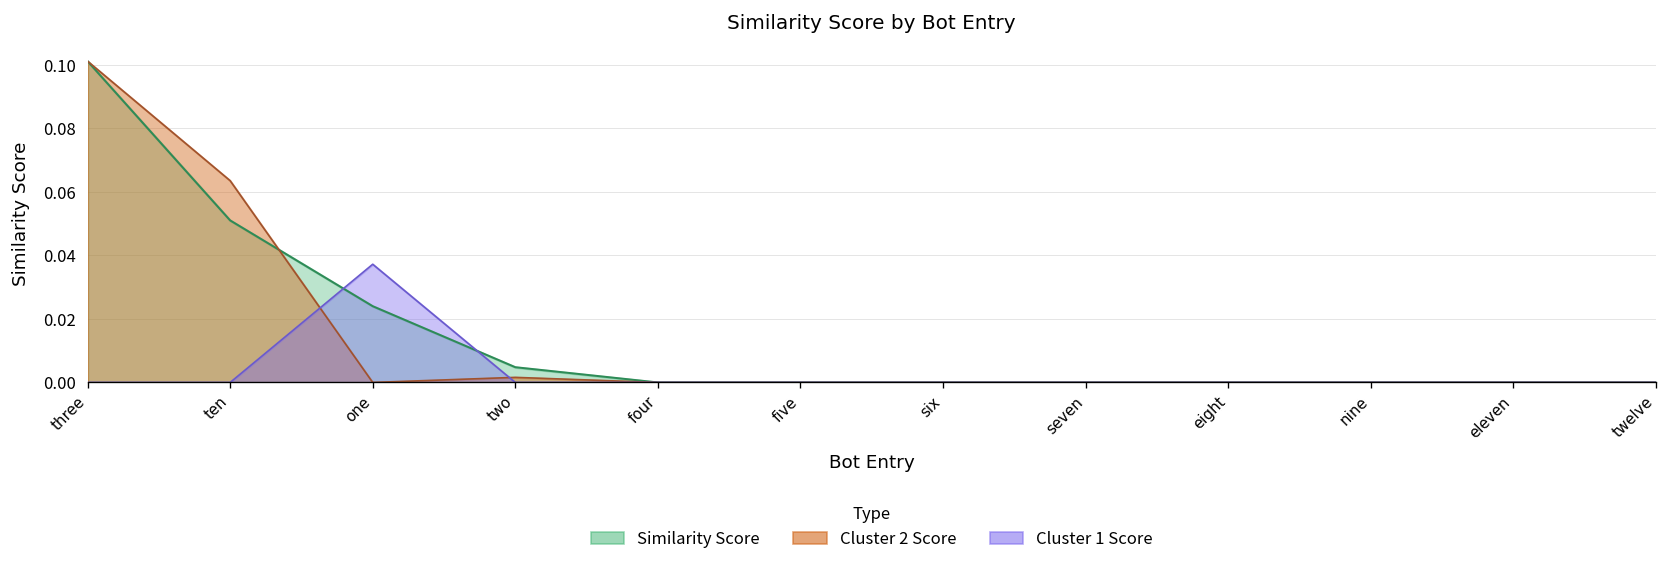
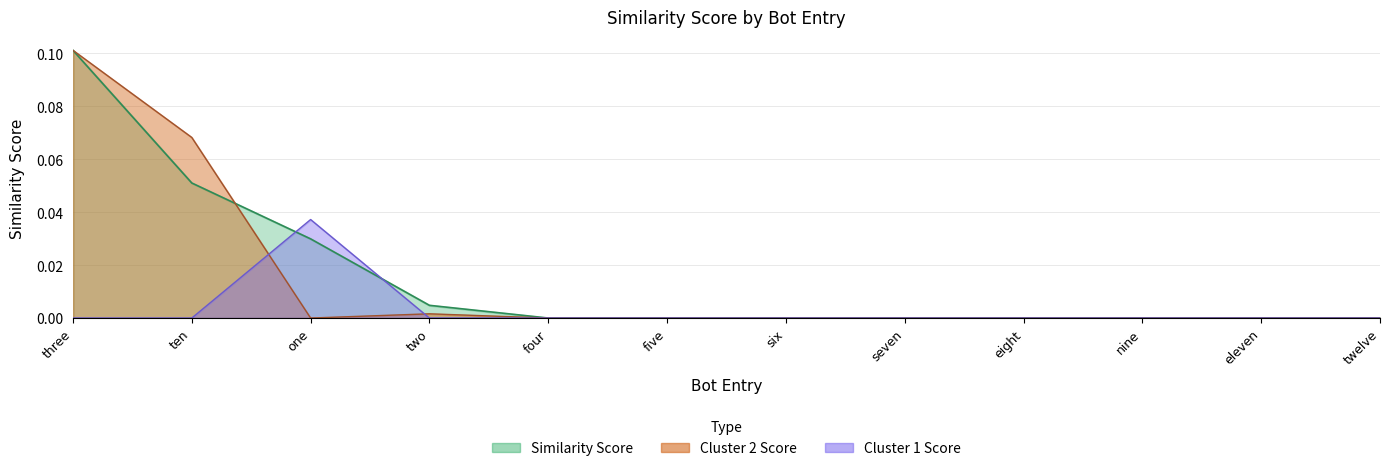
Cluster 2 Score, ten: 0.064 -> 0.068
Similarity Score, one: 0.024 -> 0.030
